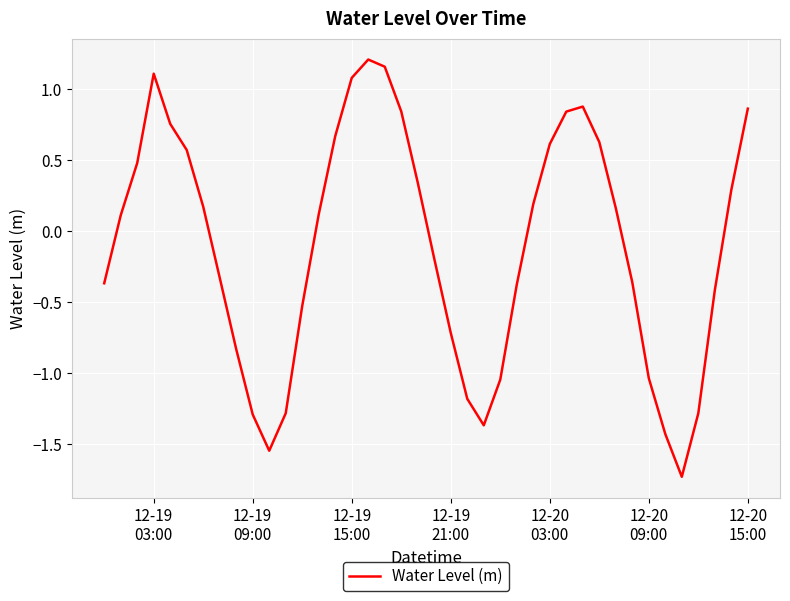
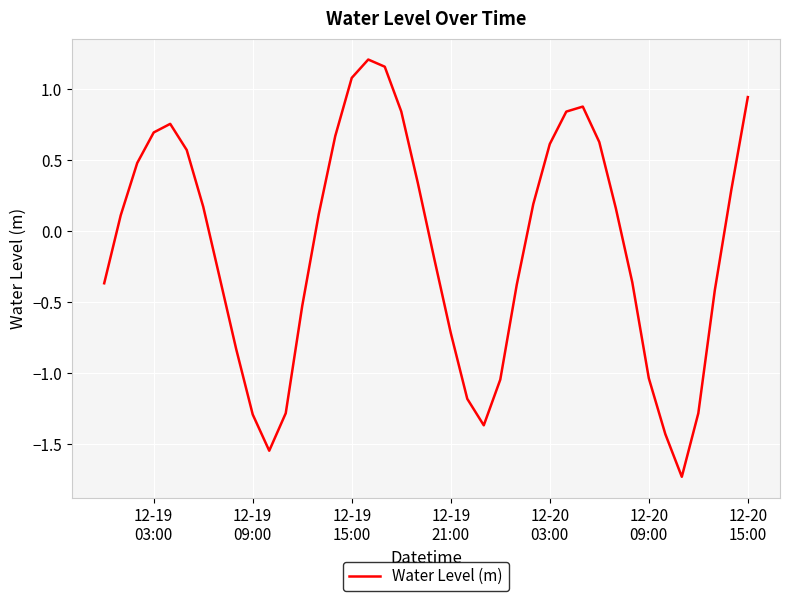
12-19 03:00: 1.11 -> 0.69
12-20 15:00: 0.86 -> 0.94
